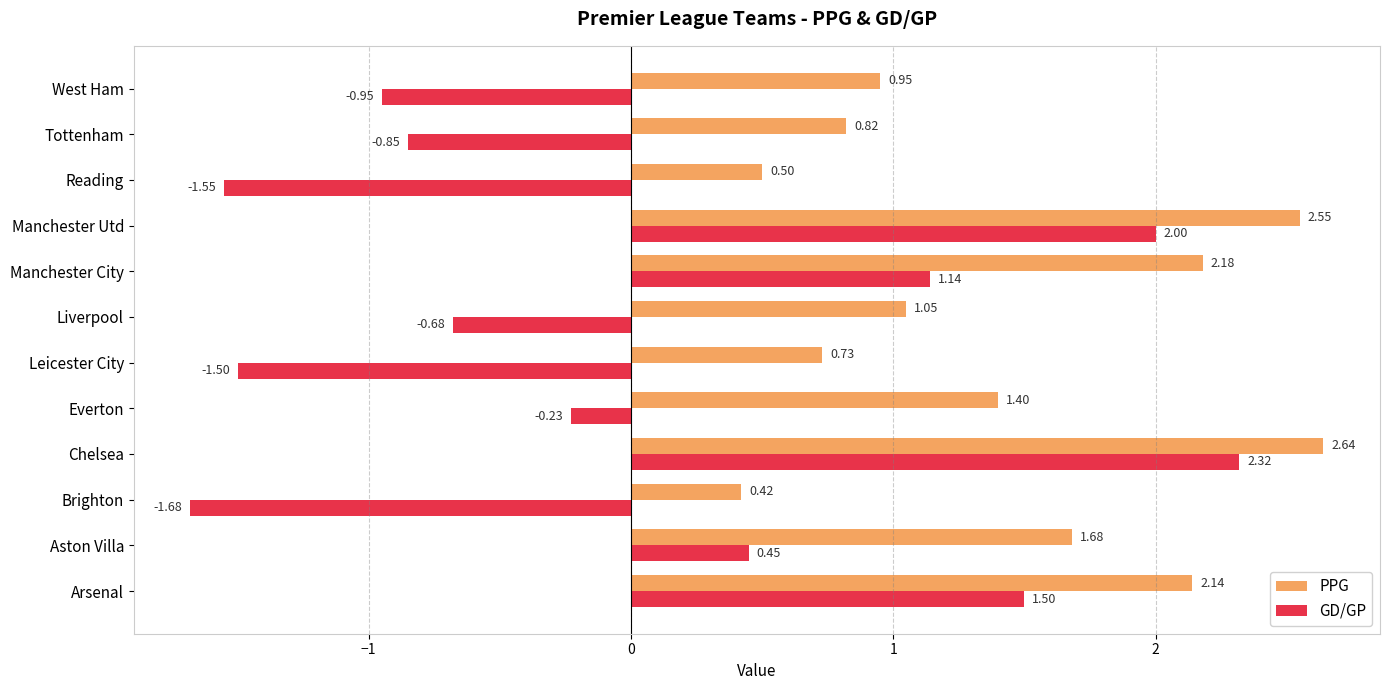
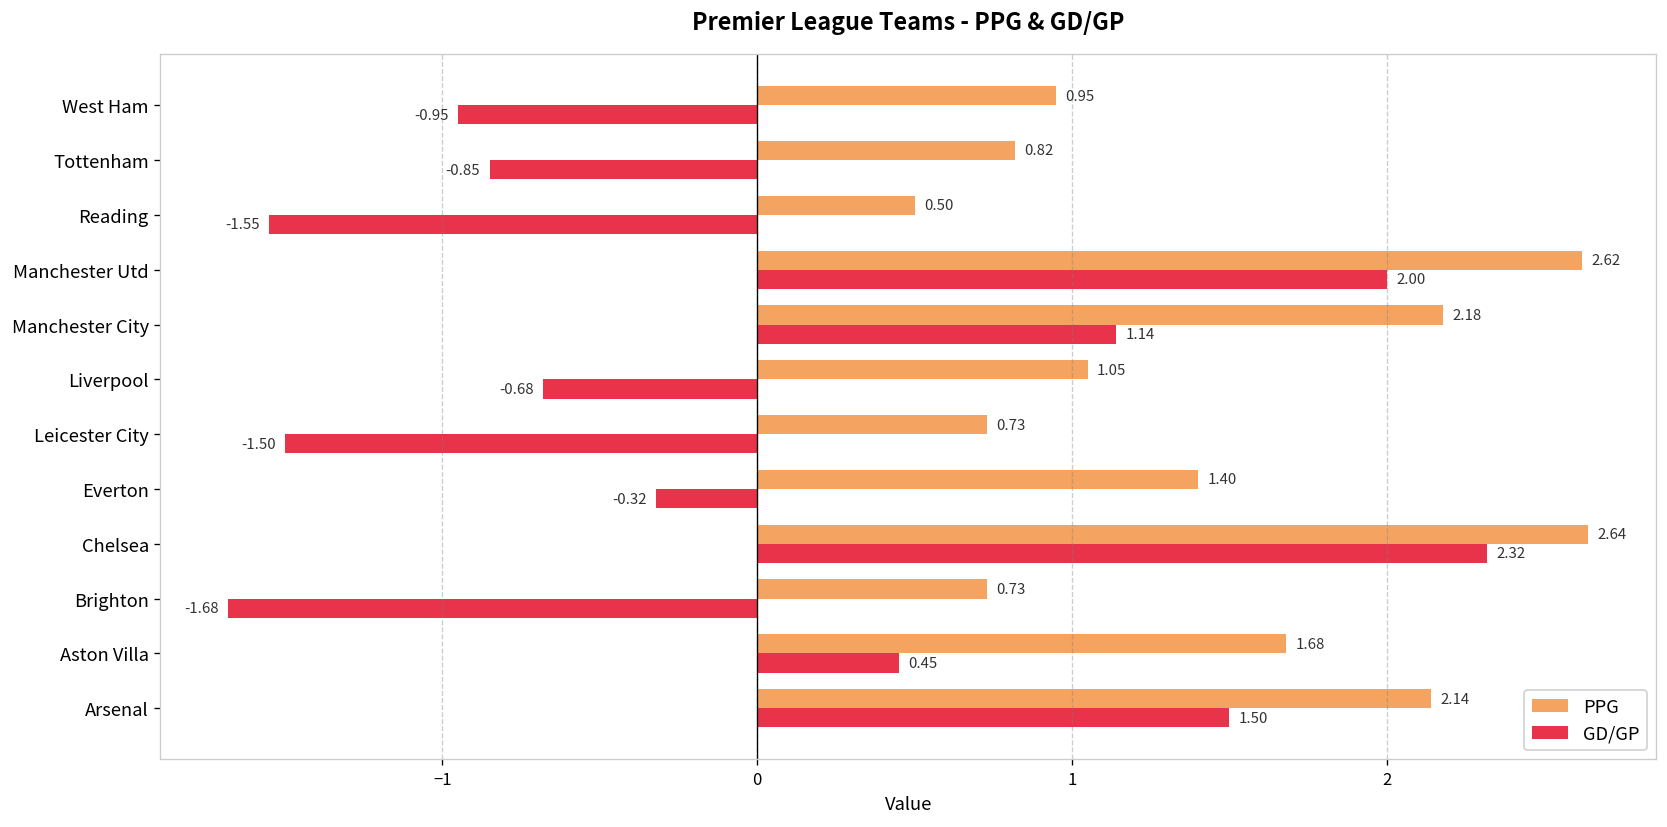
PPG, Manchester Utd: 2.55 -> 2.62
GD/GP, Everton: -0.23 -> -0.32
PPG, Brighton: 0.42 -> 0.73
